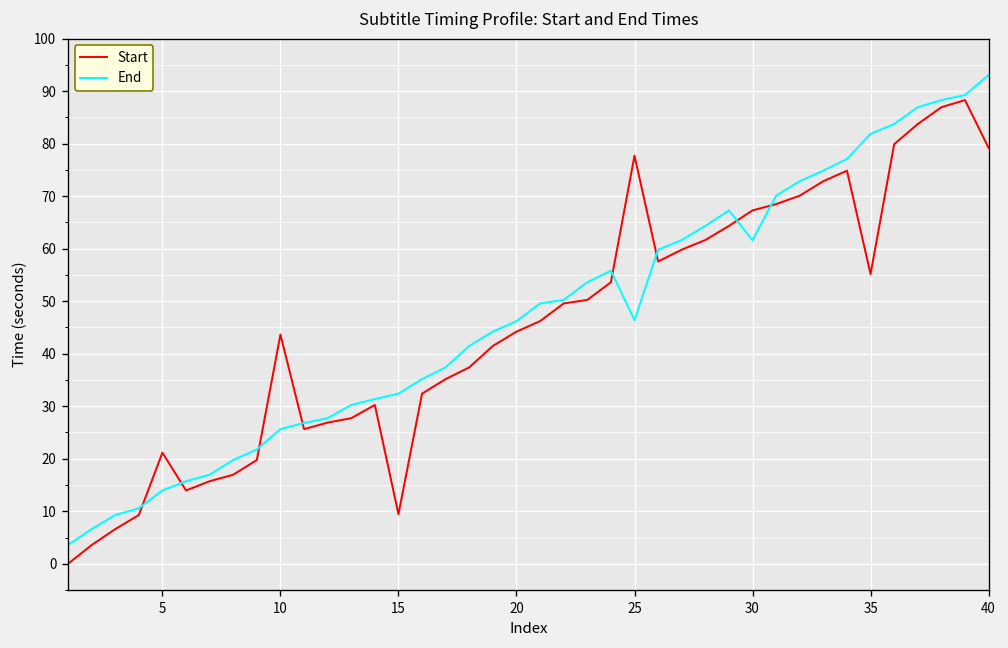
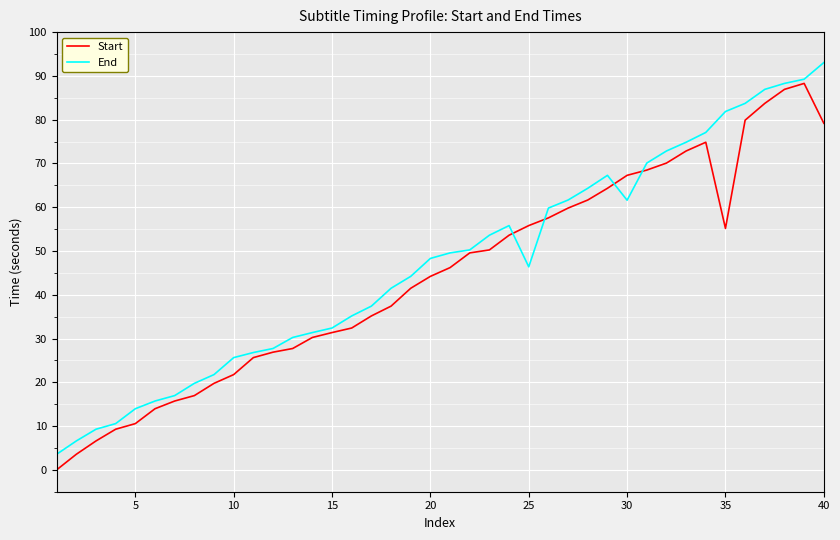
Start, 5: 21 -> 11
Start, 10: 44 -> 22
Start, 15: 9 -> 31
End, 20: 46 -> 48
Start, 25: 78 -> 56
